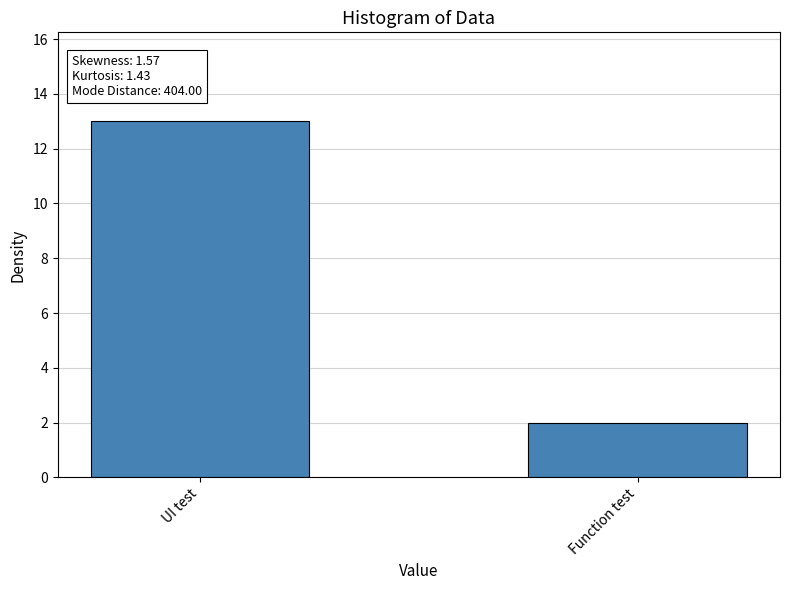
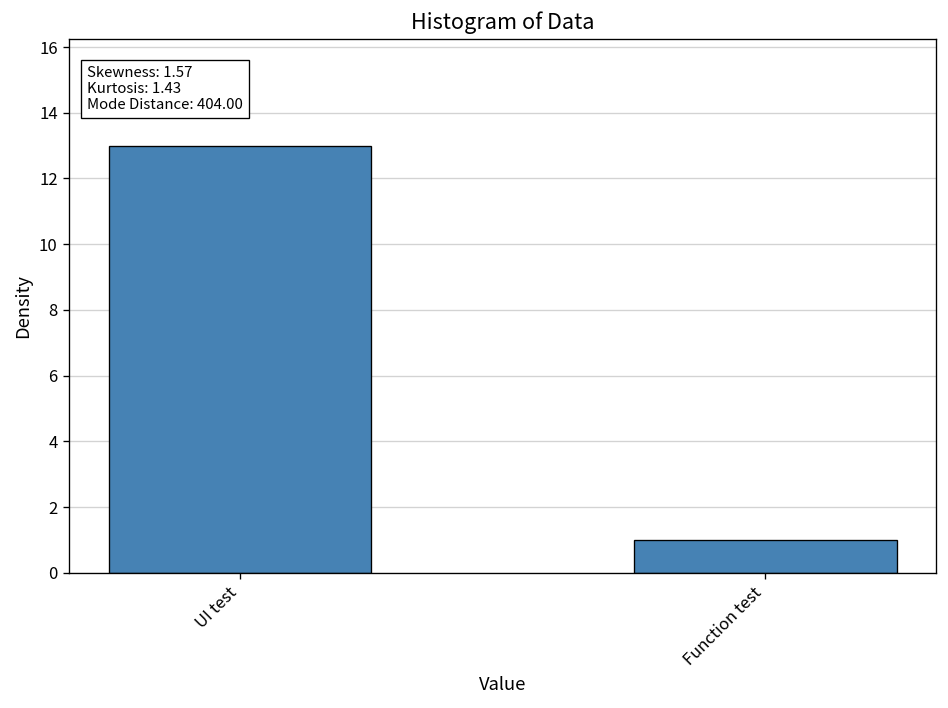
Function test: 2 -> 1
